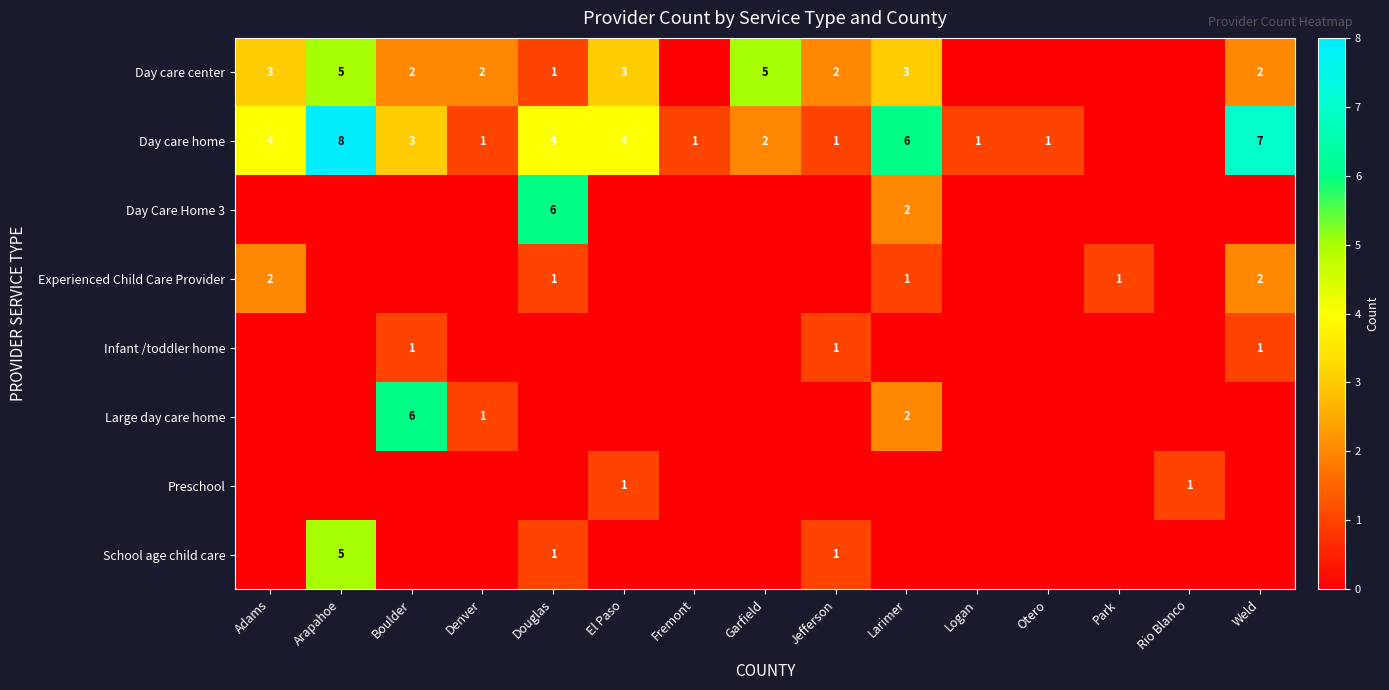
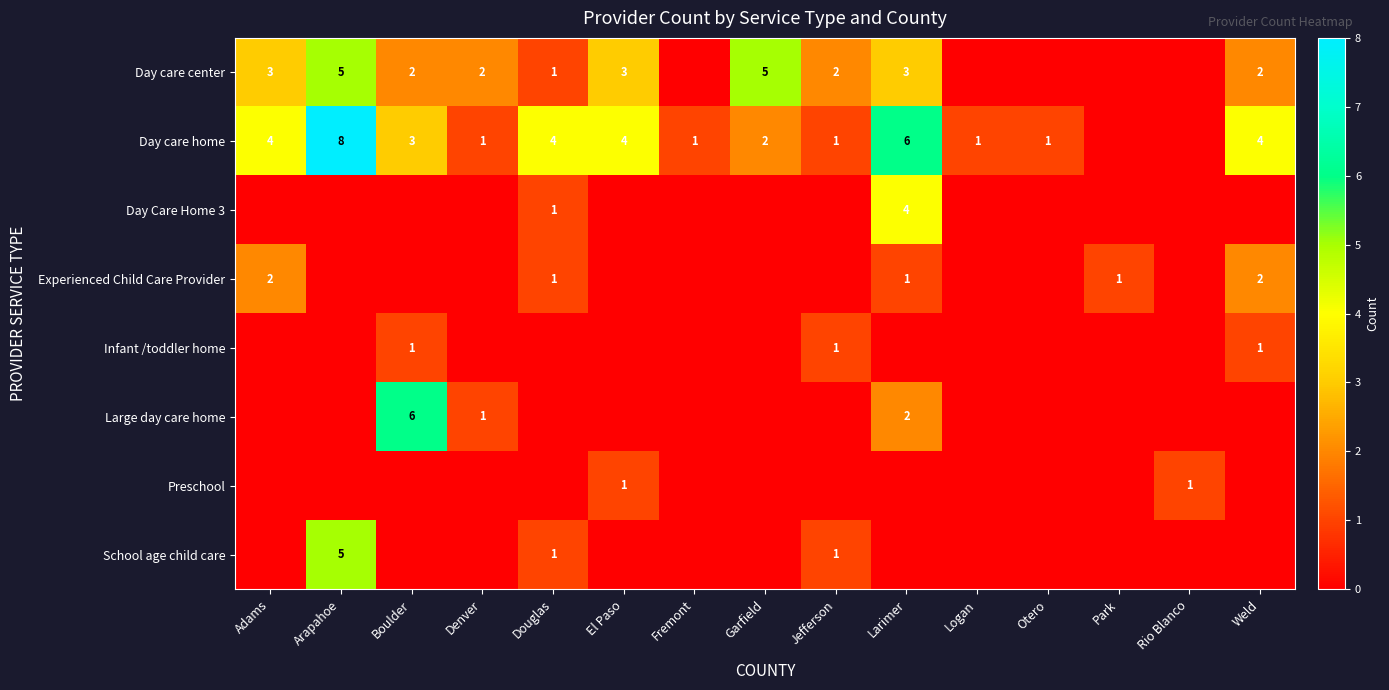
Day care home, Weld: 7 -> 4
Day Care Home 3, Douglas: 6 -> 1
Day Care Home 3, Larimer: 2 -> 4
